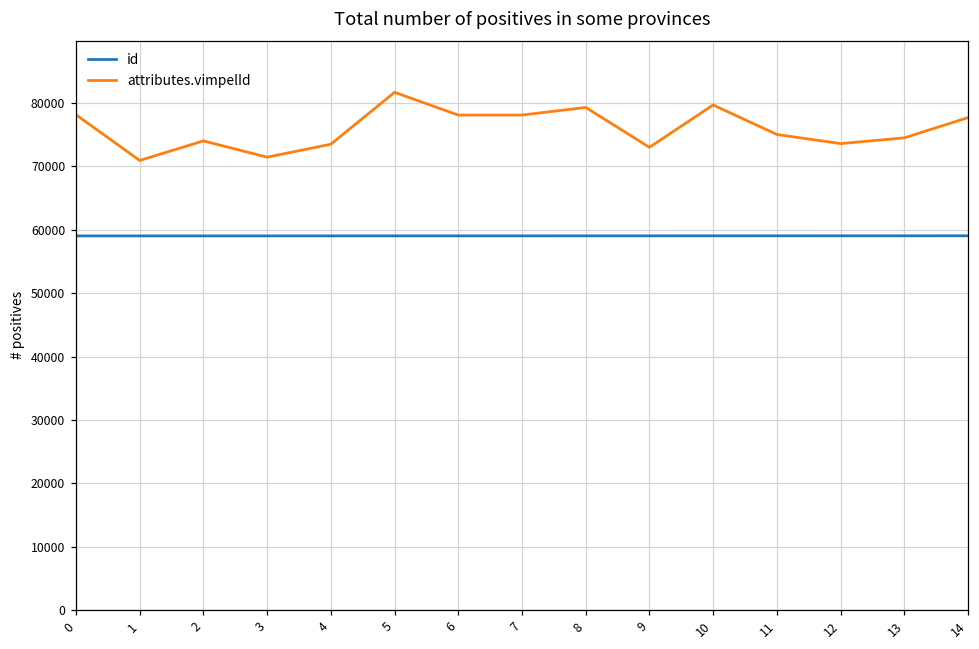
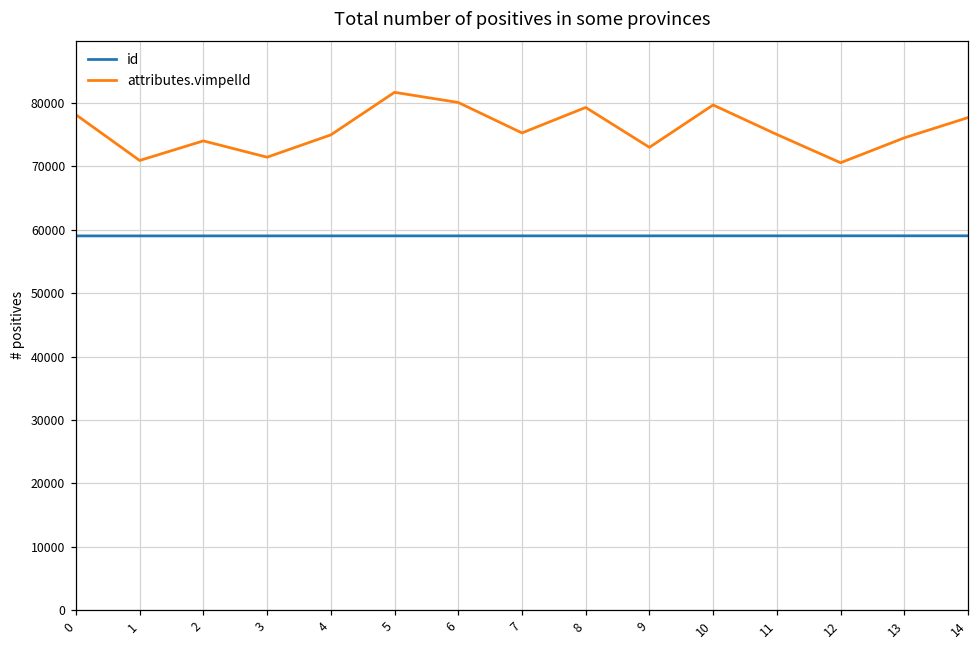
attributes.vimpelId, 4: 74000 -> 75000
attributes.vimpelId, 6: 78000 -> 80000
attributes.vimpelId, 7: 78000 -> 75000
attributes.vimpelId, 12: 74000 -> 71000
